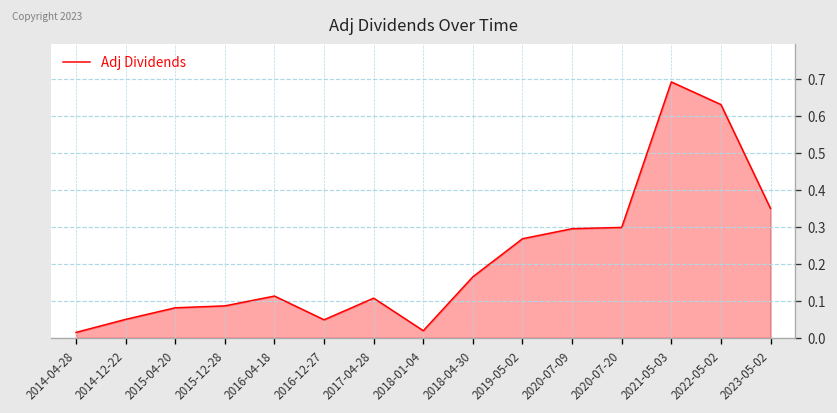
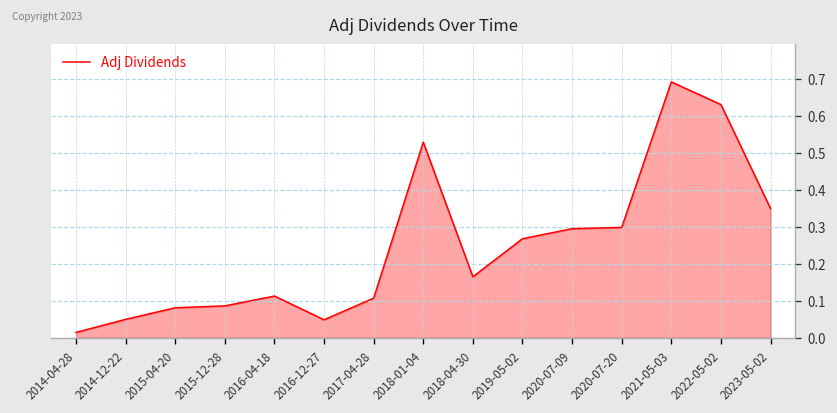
2018-01-04: 0.02 -> 0.53
